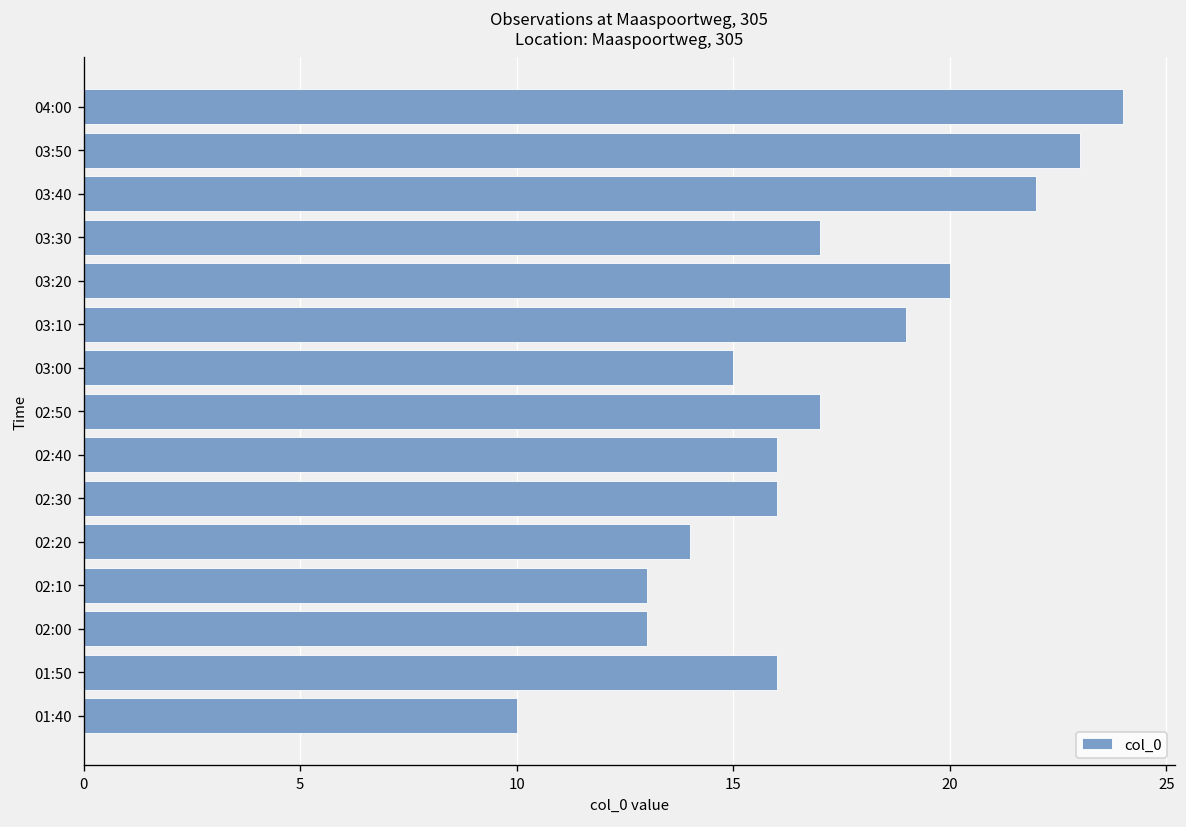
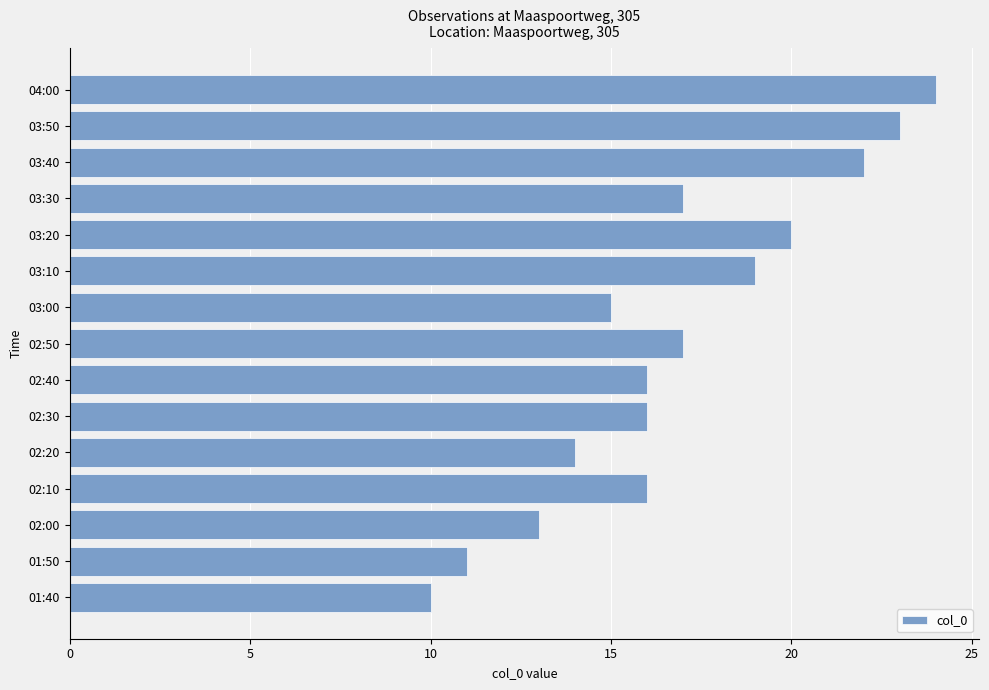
02:10: 13 -> 16
01:50: 16 -> 11
